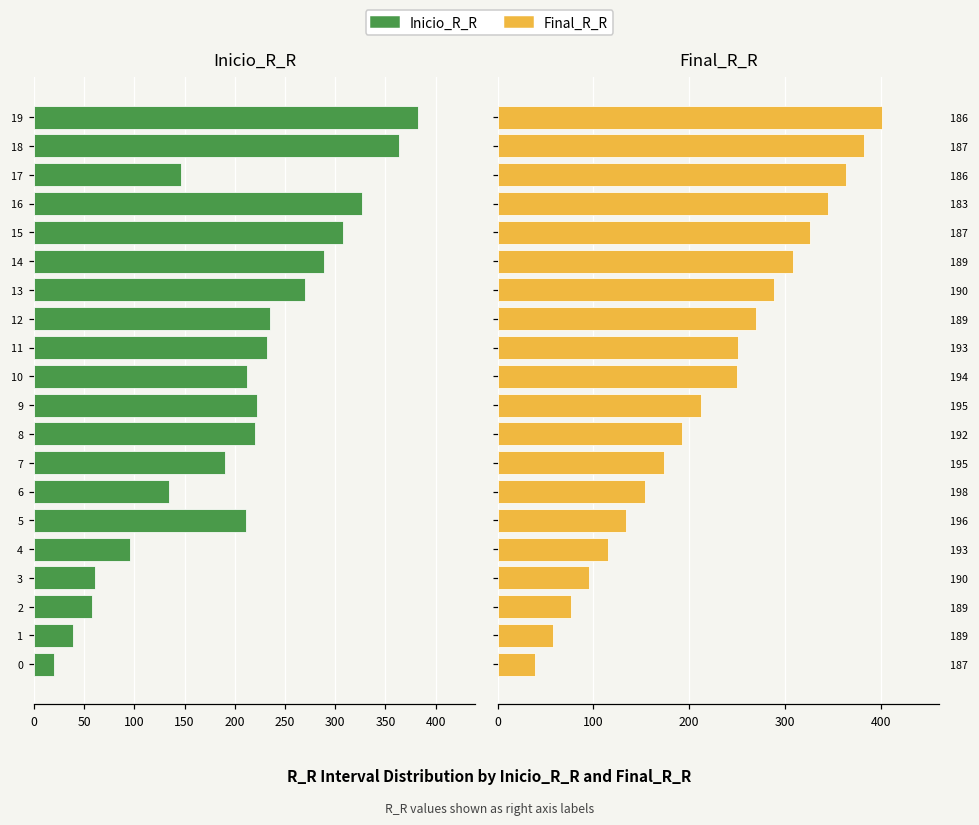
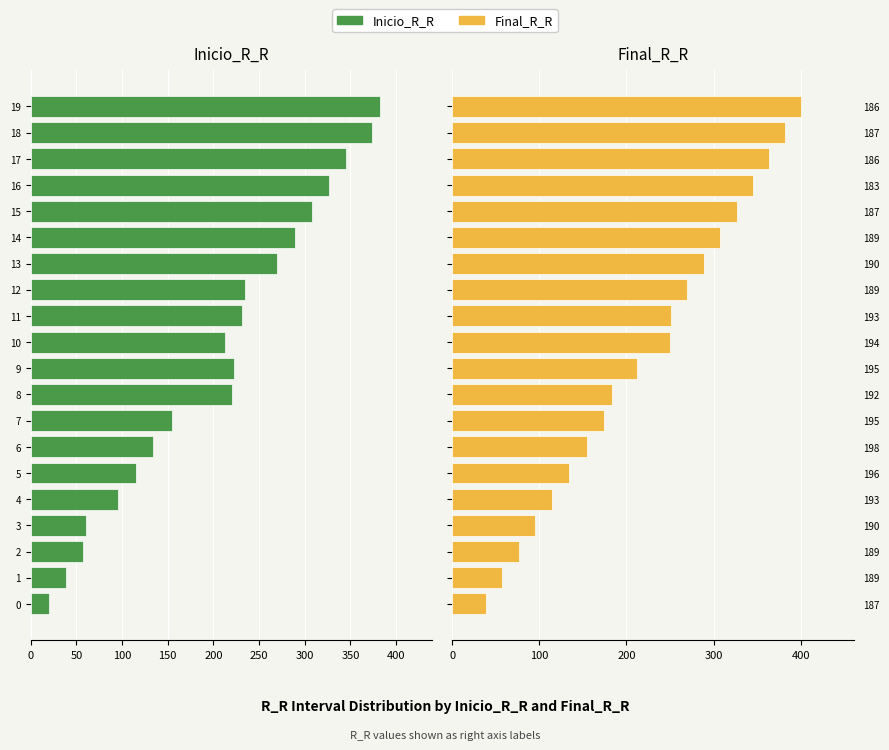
Inicio_R_R, 18: 360 -> 370
Inicio_R_R, 17: 150 -> 340
Inicio_R_R, 7: 190 -> 150
Inicio_R_R, 5: 210 -> 110
Final_R_R, 192: 190 -> 180
